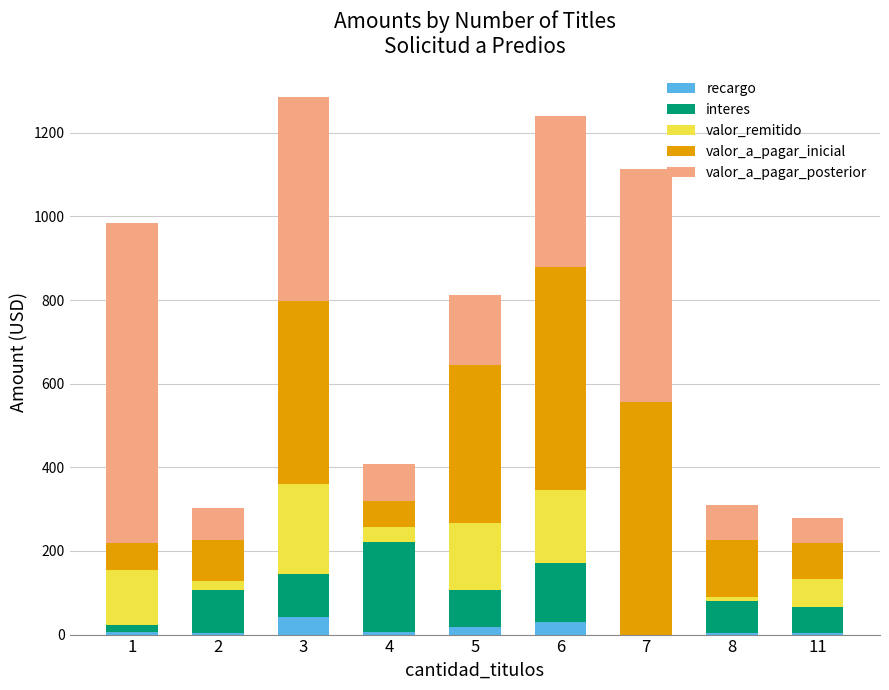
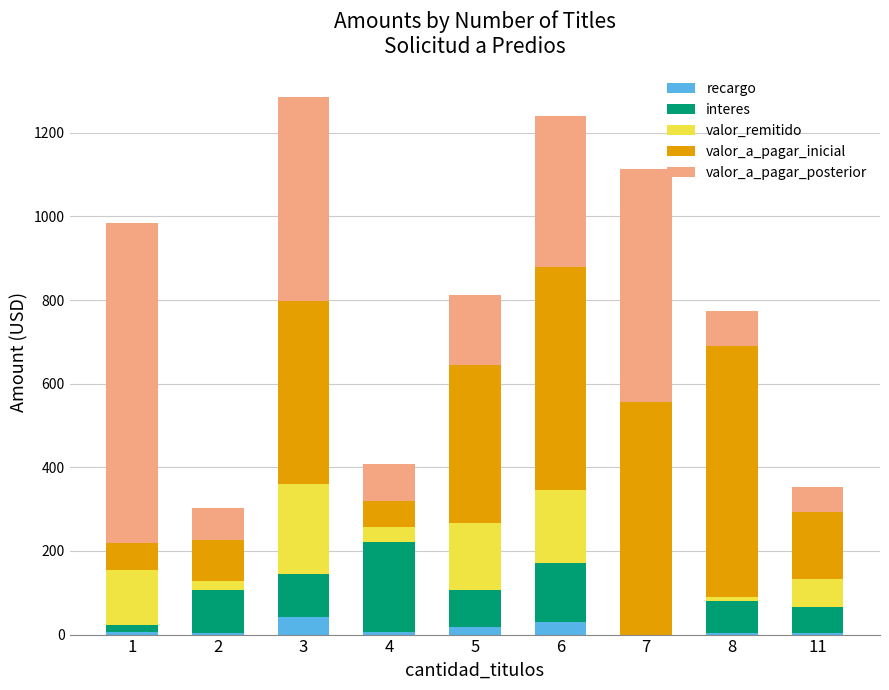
valor_a_pagar_inicial, 8: 140 -> 600
valor_a_pagar_inicial, 11: 90 -> 160
